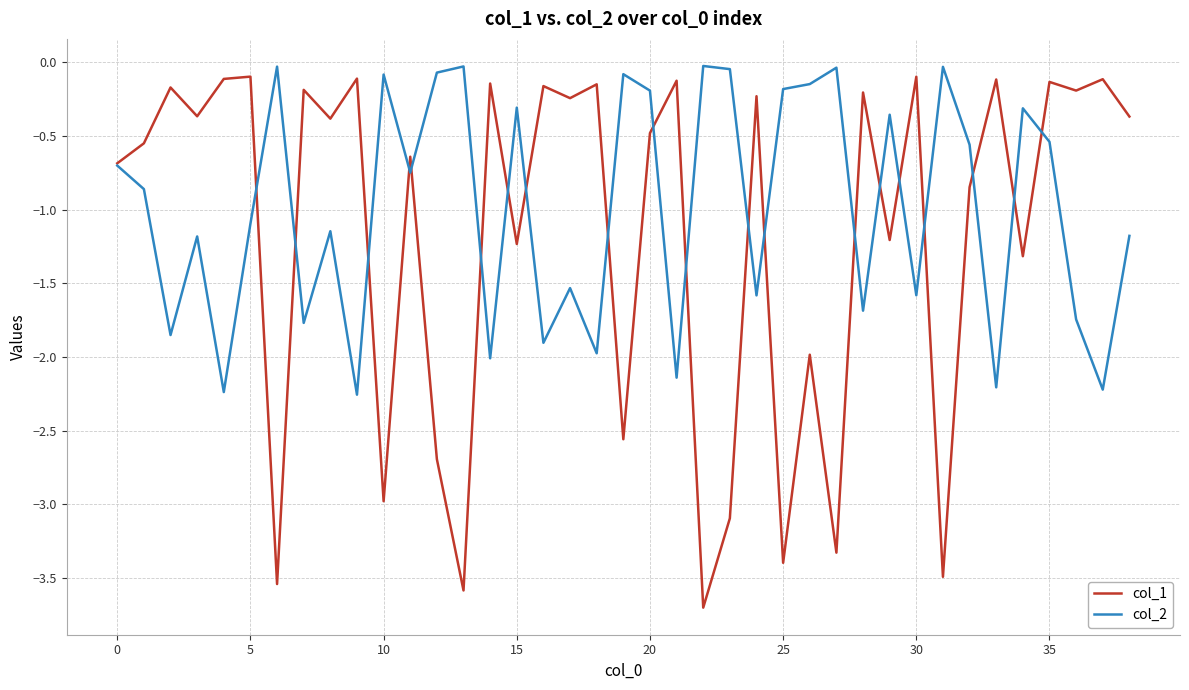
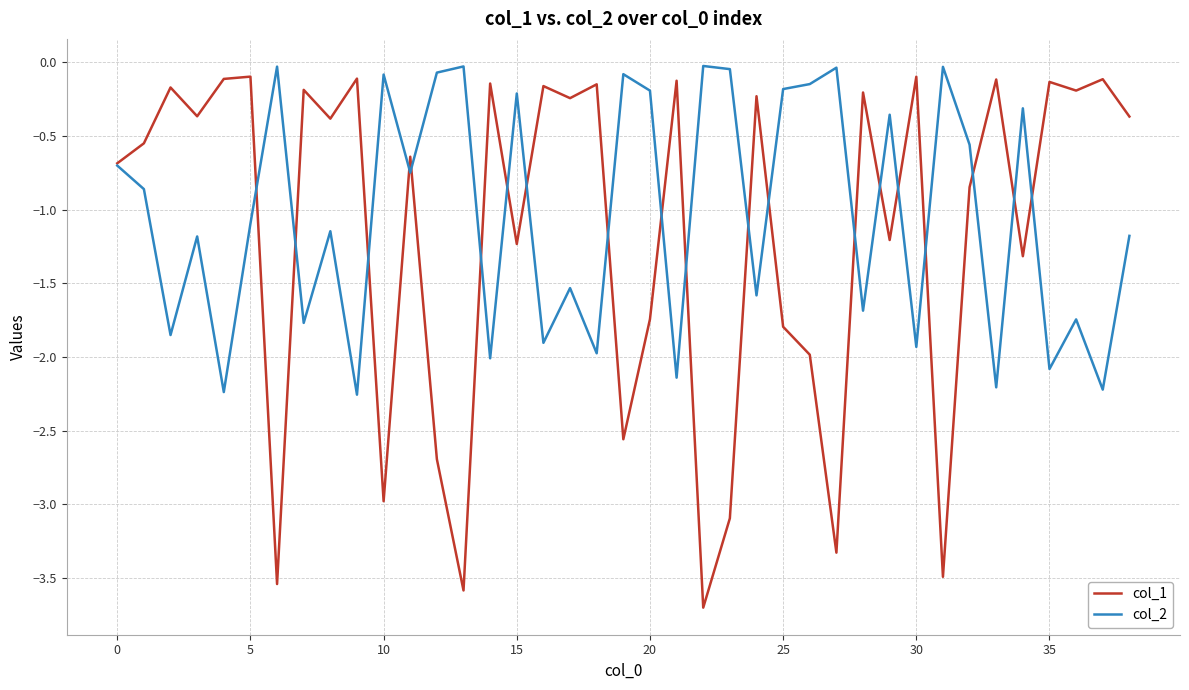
col_2, 15: -0.31 -> -0.21
col_1, 20: -0.48 -> -1.74
col_1, 25: -3.40 -> -1.79
col_2, 30: -1.58 -> -1.93
col_2, 35: -0.54 -> -2.08
